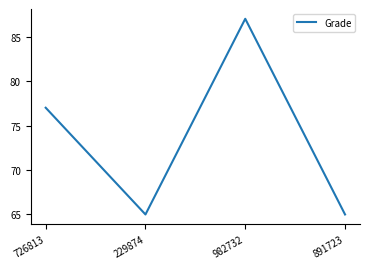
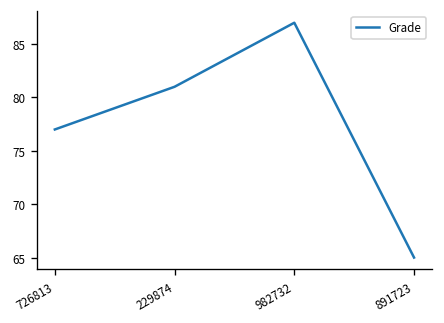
229874: 65 -> 81
